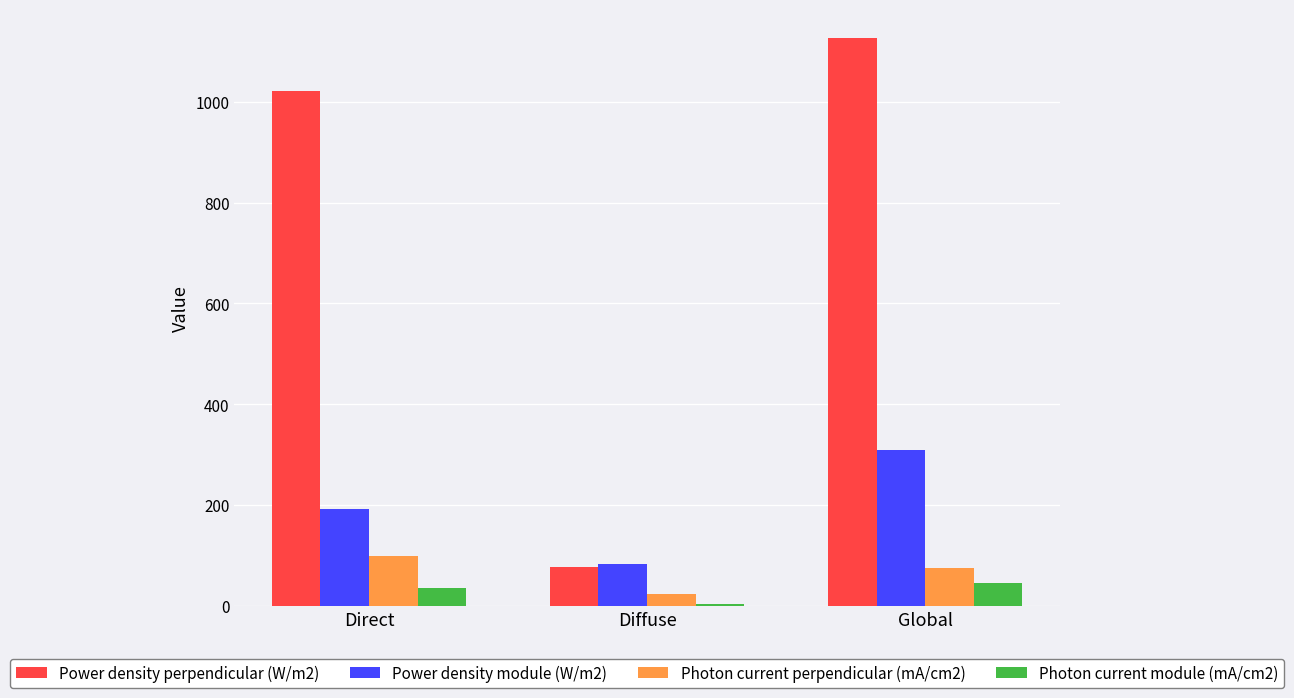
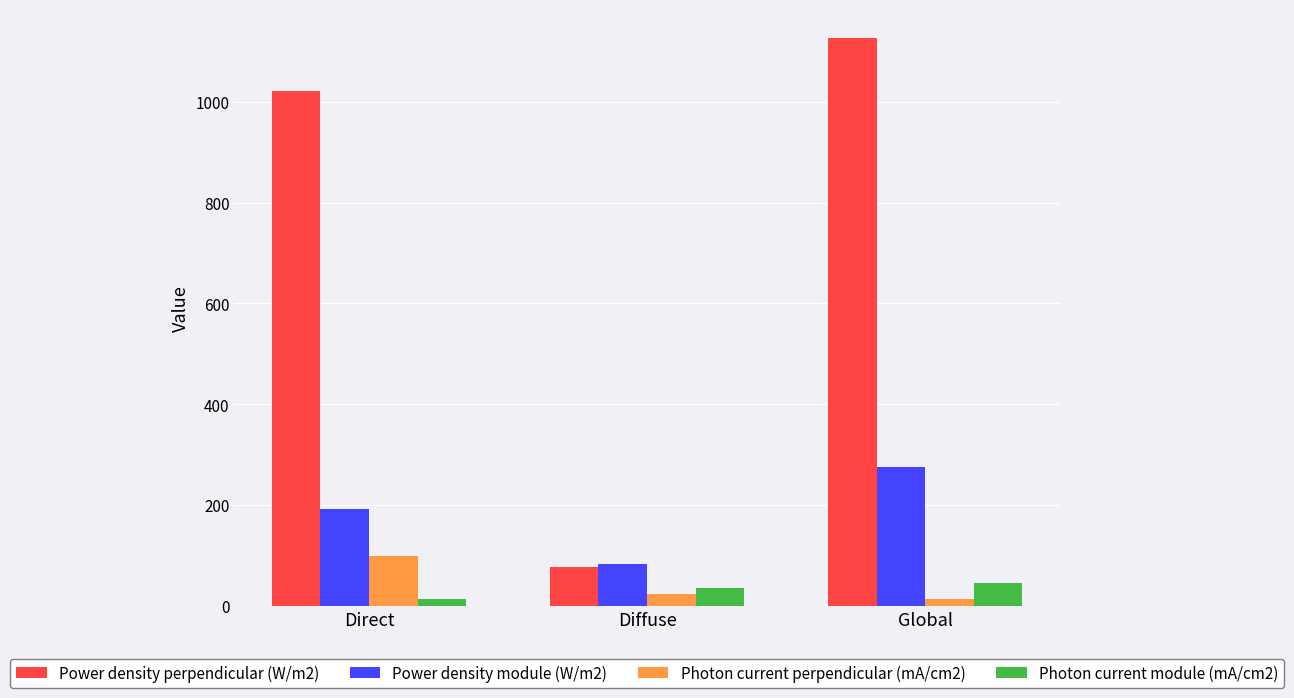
Photon current module (mA/cm2), Direct: 40 -> 10
Photon current module (mA/cm2), Diffuse: 0 -> 40
Power density module (W/m2), Global: 310 -> 280
Photon current perpendicular (mA/cm2), Global: 80 -> 10
